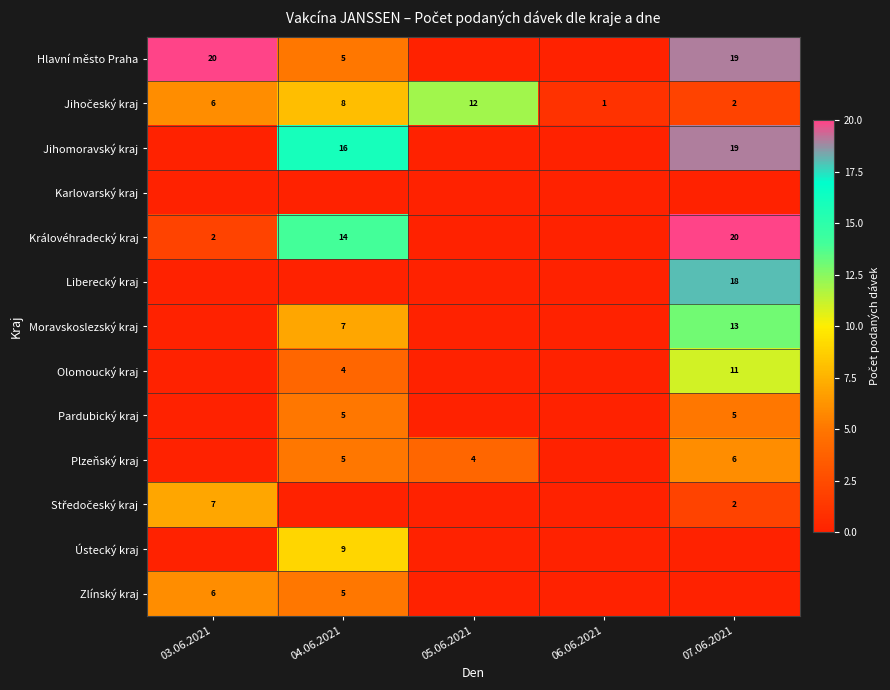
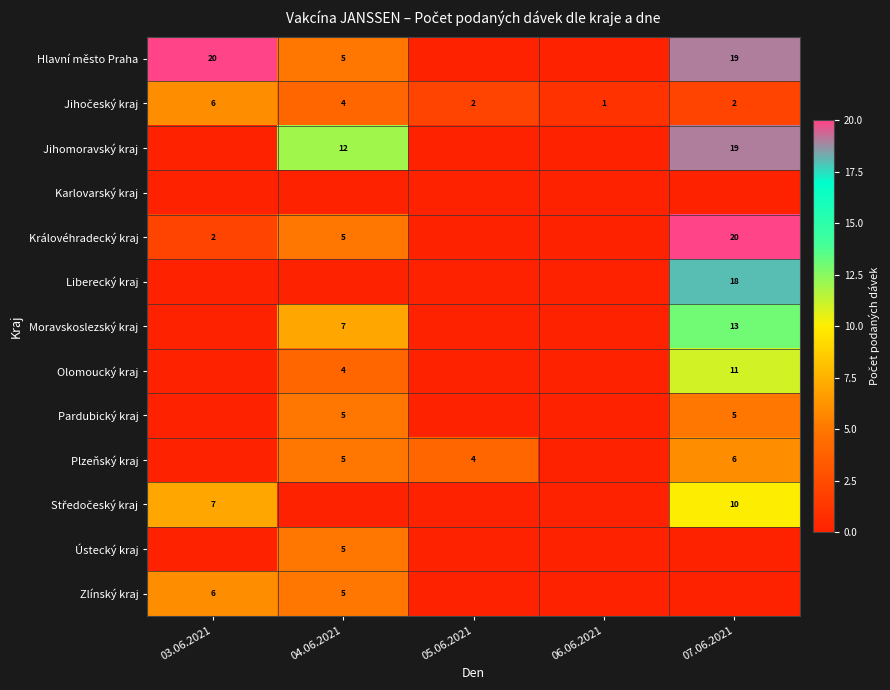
Jihočeský kraj, 04.06.2021: 8 -> 4
Jihočeský kraj, 05.06.2021: 12 -> 2
Jihomoravský kraj, 04.06.2021: 16 -> 12
Královéhradecký kraj, 04.06.2021: 14 -> 5
Středočeský kraj, 07.06.2021: 2 -> 10
Ústecký kraj, 04.06.2021: 9 -> 5
